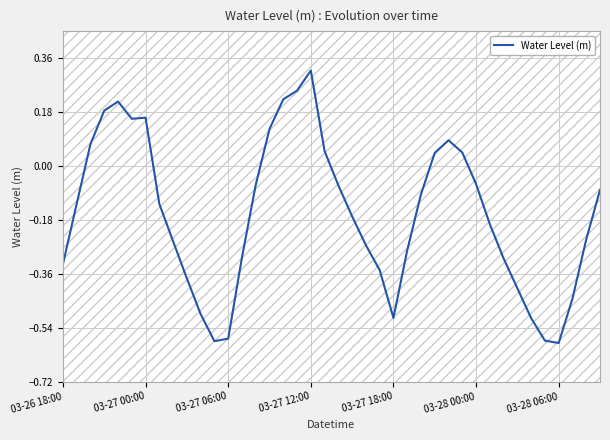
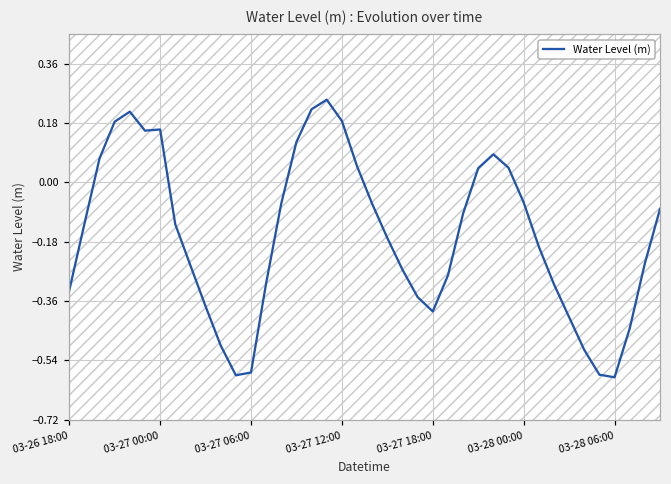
Water Level (m), 03-27 12:00: 0.32 -> 0.19
Water Level (m), 03-27 18:00: -0.51 -> -0.39
